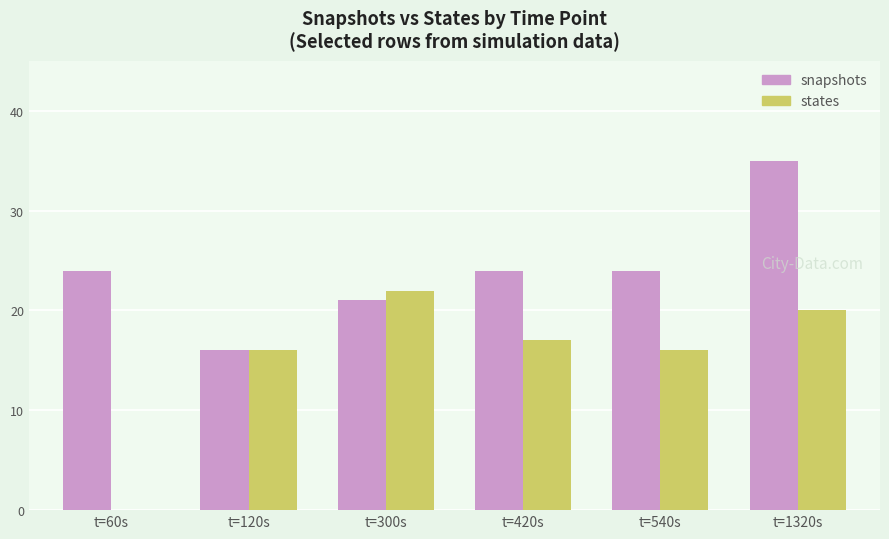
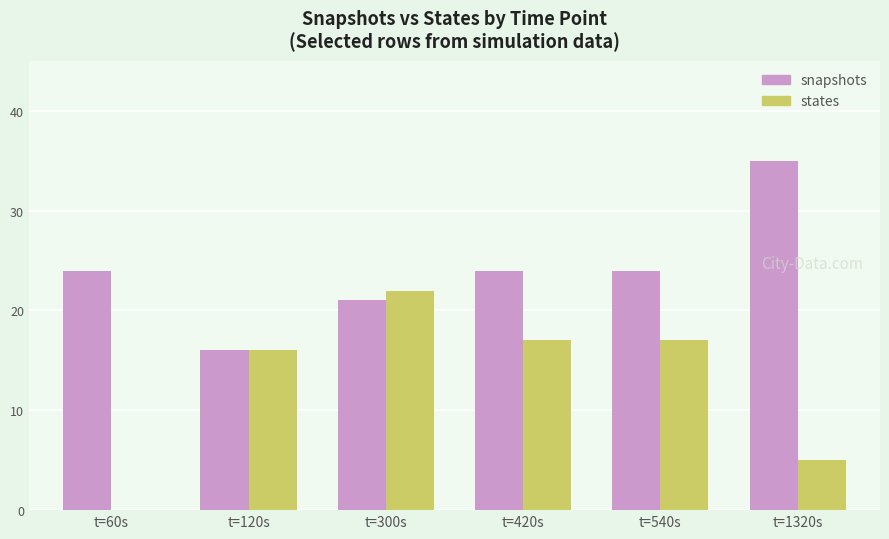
states, t=540s: 16 -> 17
states, t=1320s: 20 -> 5
